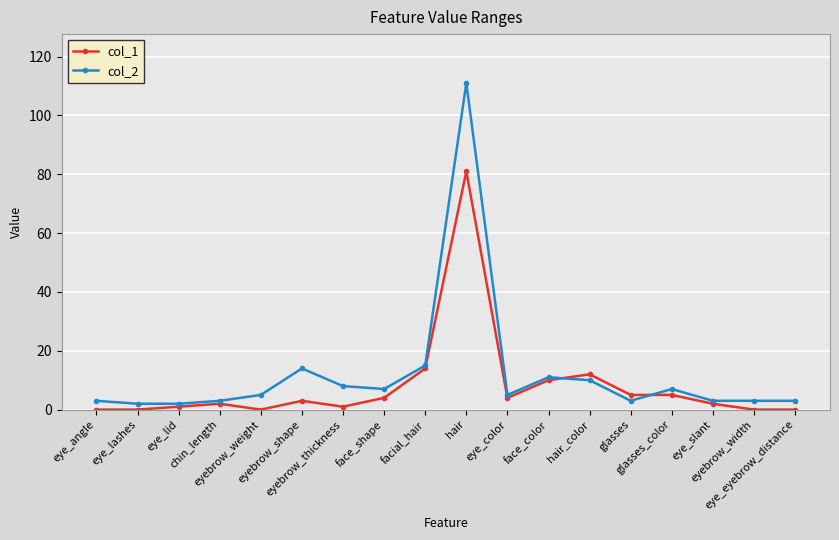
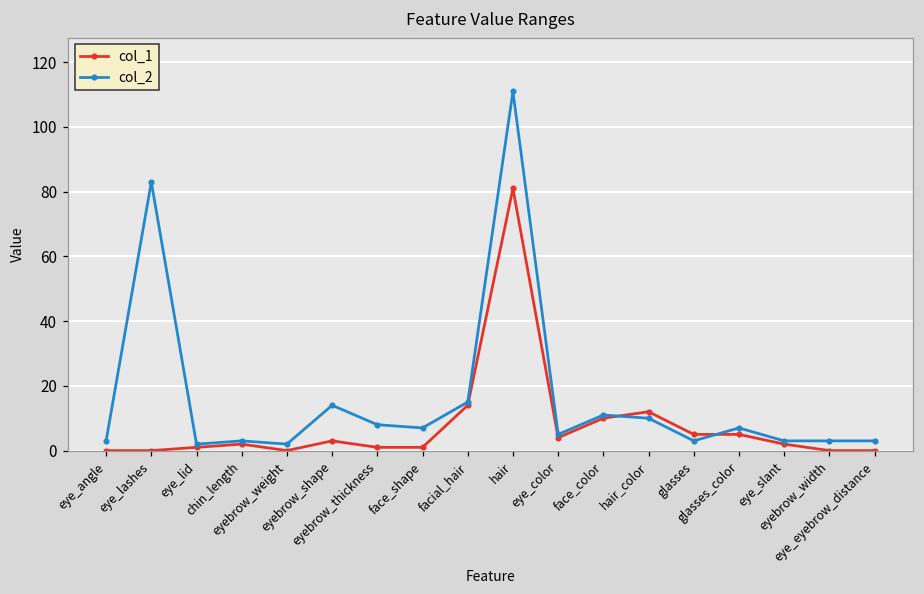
col_2, eye_lashes: 2 -> 83
col_2, eyebrow_weight: 5 -> 2
col_1, face_shape: 4 -> 1
